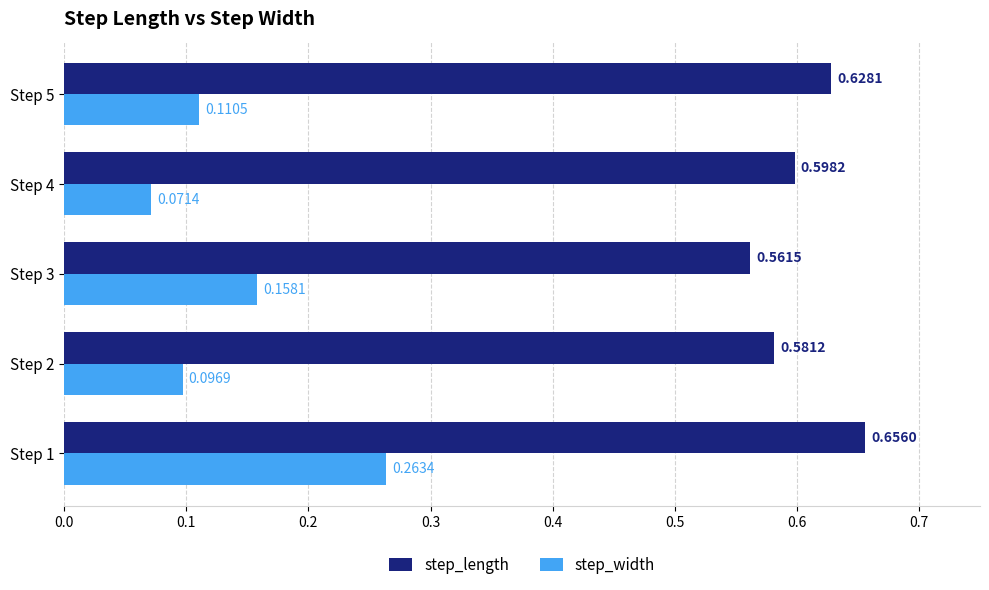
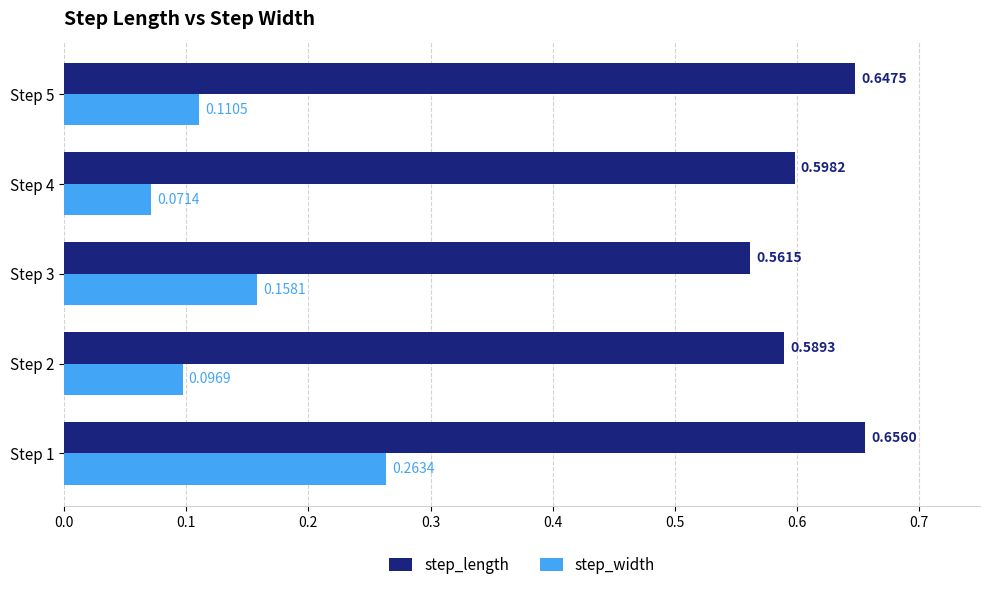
step_length, Step 5: 0.6281 -> 0.6475
step_length, Step 2: 0.5812 -> 0.5893
